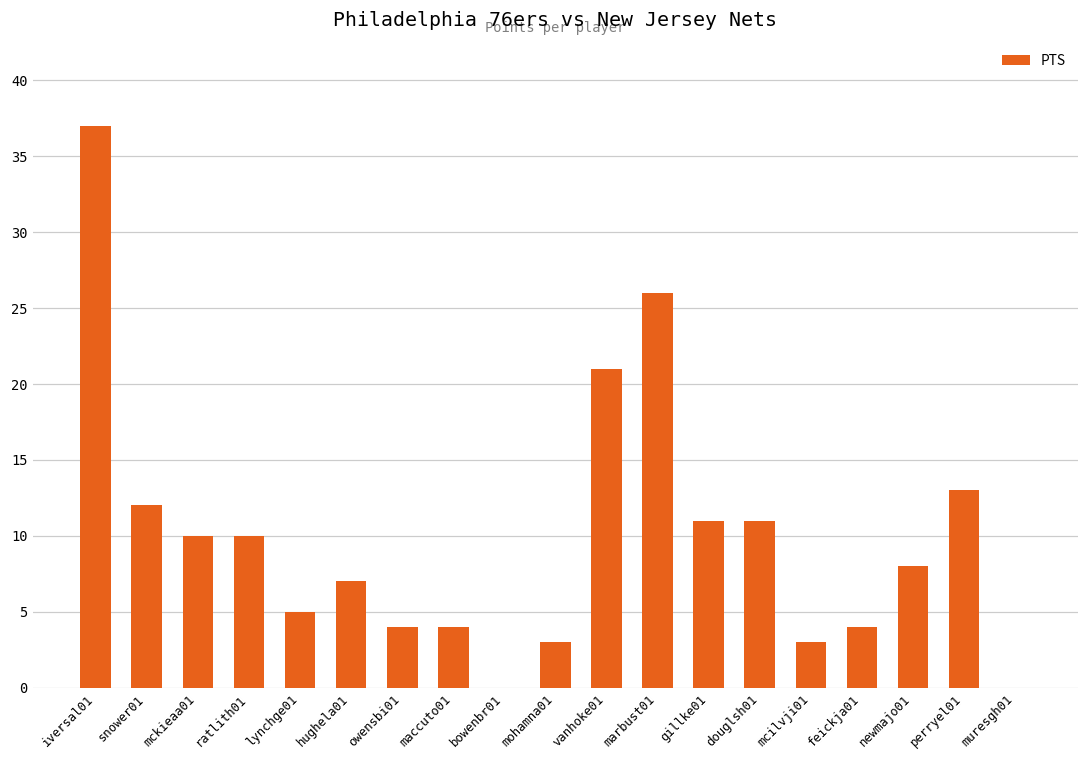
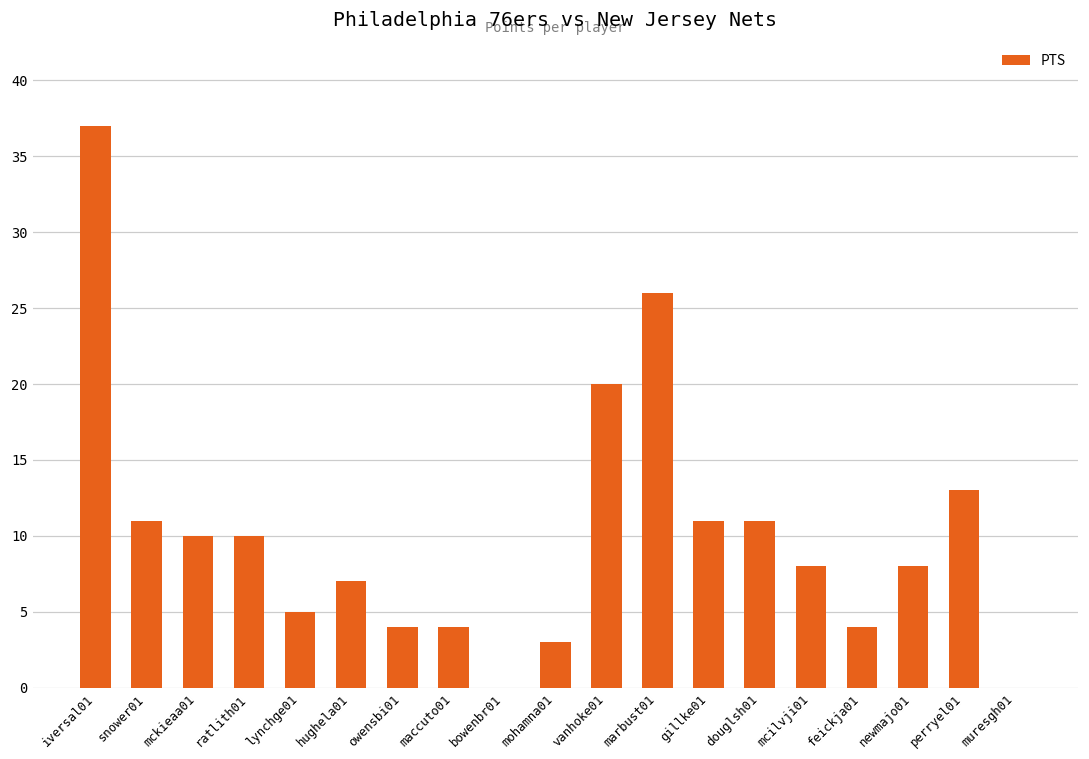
snower01: 12 -> 11
vanhoke01: 21 -> 20
mcilvji01: 3 -> 8
